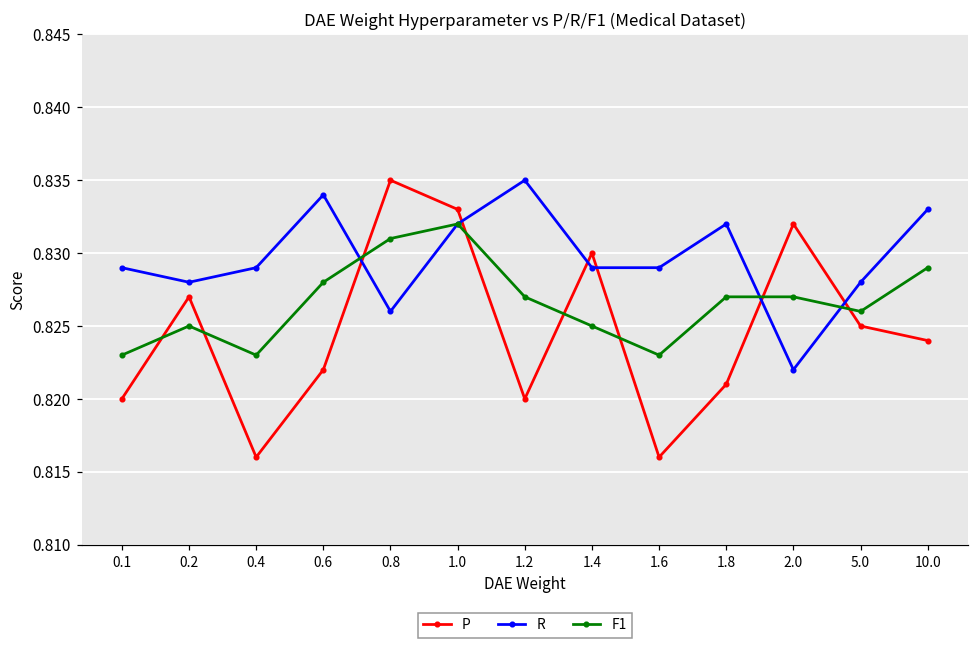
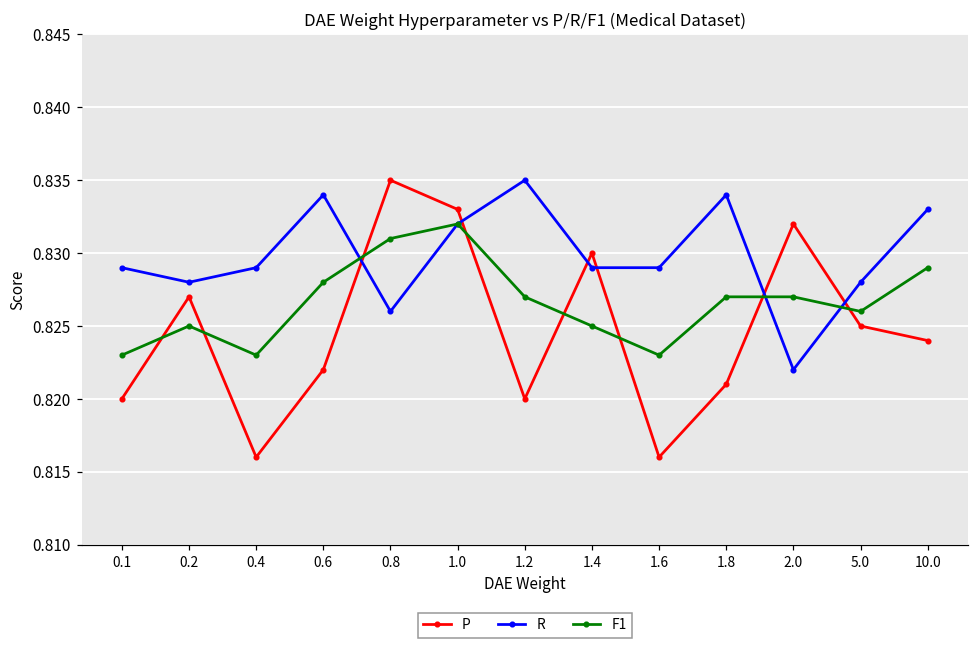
R, 1.8: 0.832 -> 0.834
